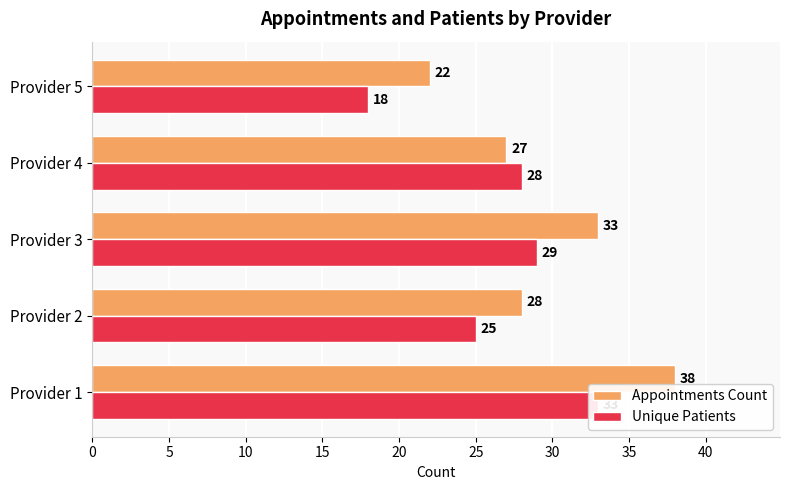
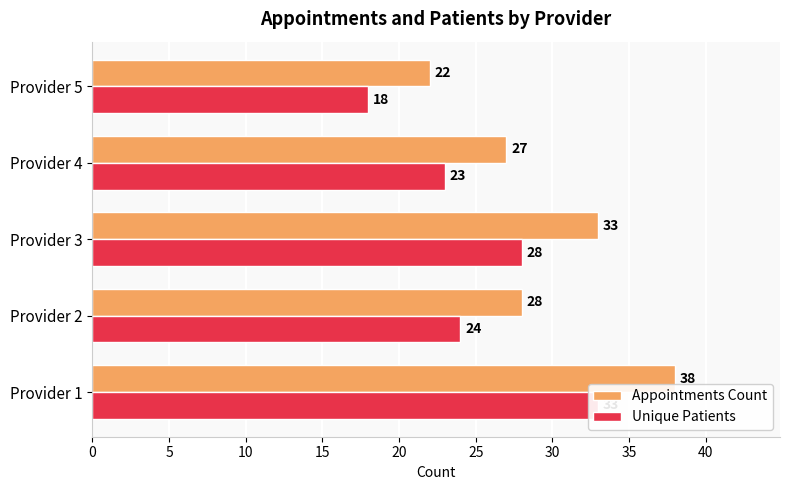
Unique Patients, Provider 4: 28 -> 23
Unique Patients, Provider 3: 29 -> 28
Unique Patients, Provider 2: 25 -> 24
